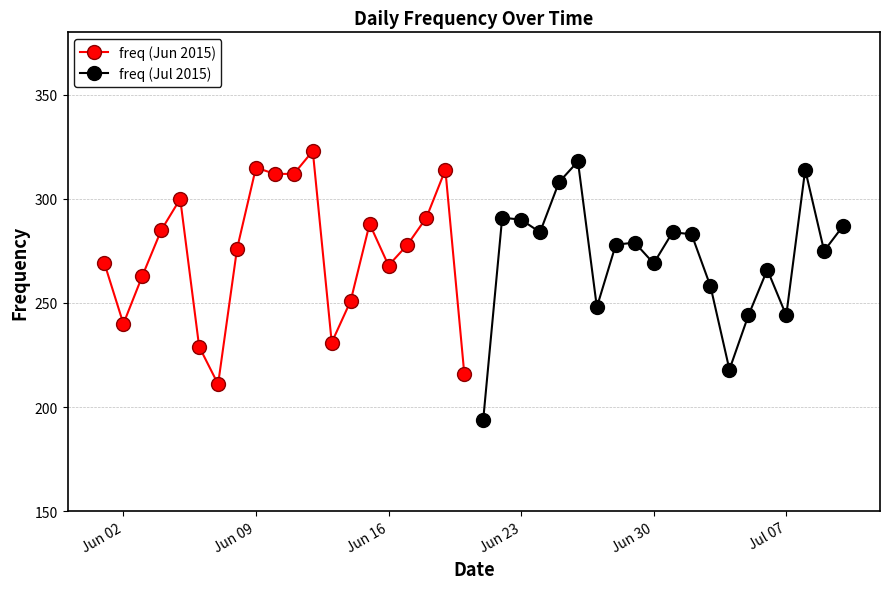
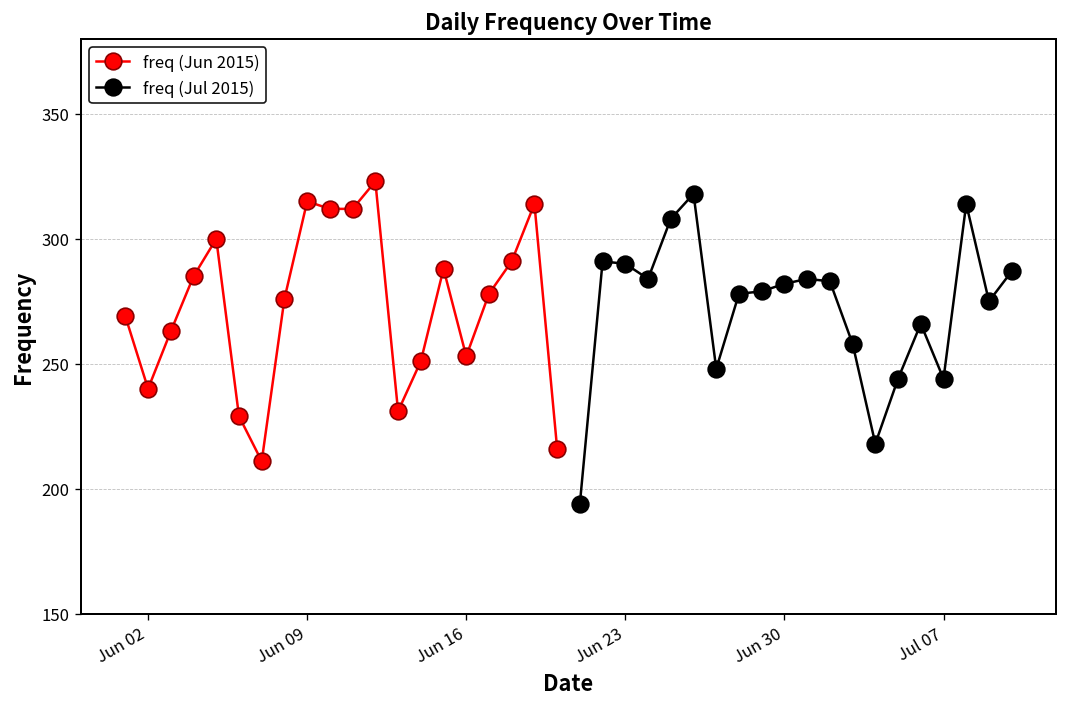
freq (Jun 2015), Jun 16: 268 -> 253
freq (Jul 2015), Jun 30: 269 -> 282
